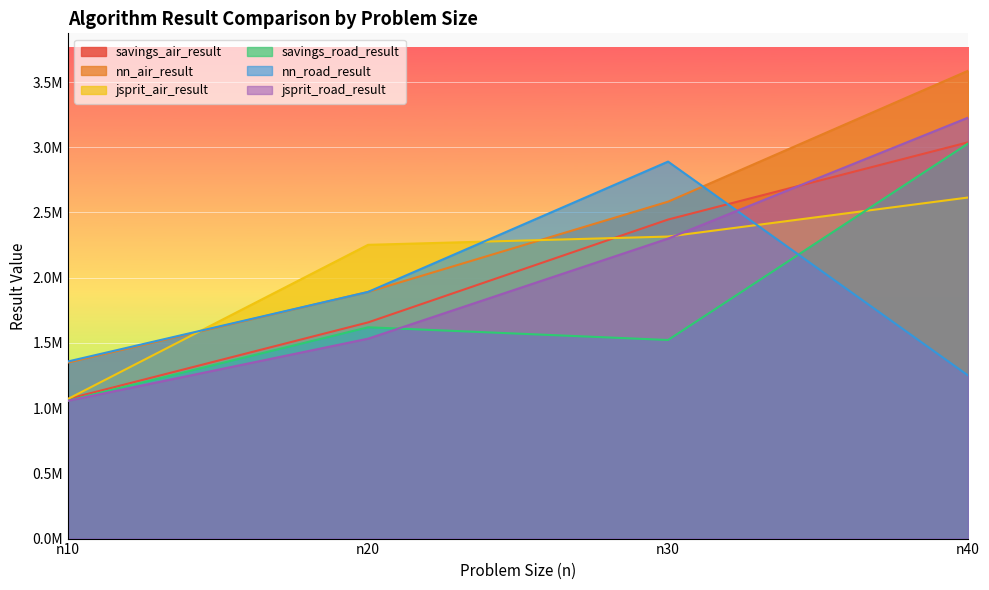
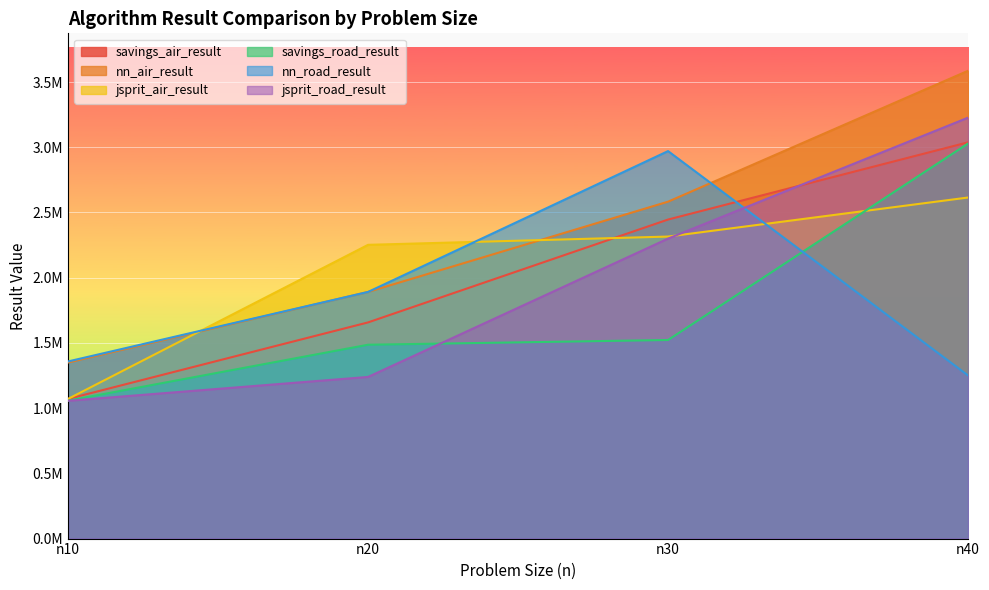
savings_road_result, n20: 1620000 -> 1490000
jsprit_road_result, n20: 1530000 -> 1240000
nn_road_result, n30: 2890000 -> 2970000
